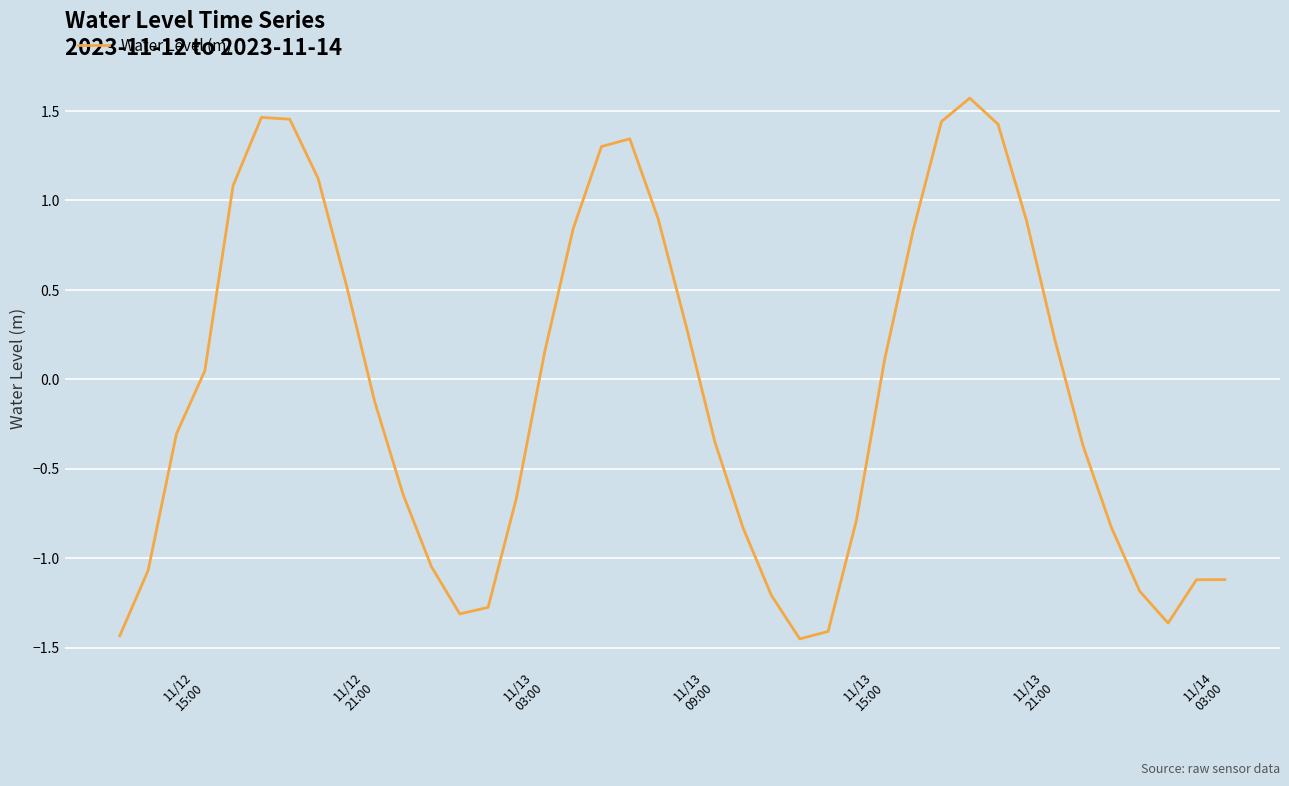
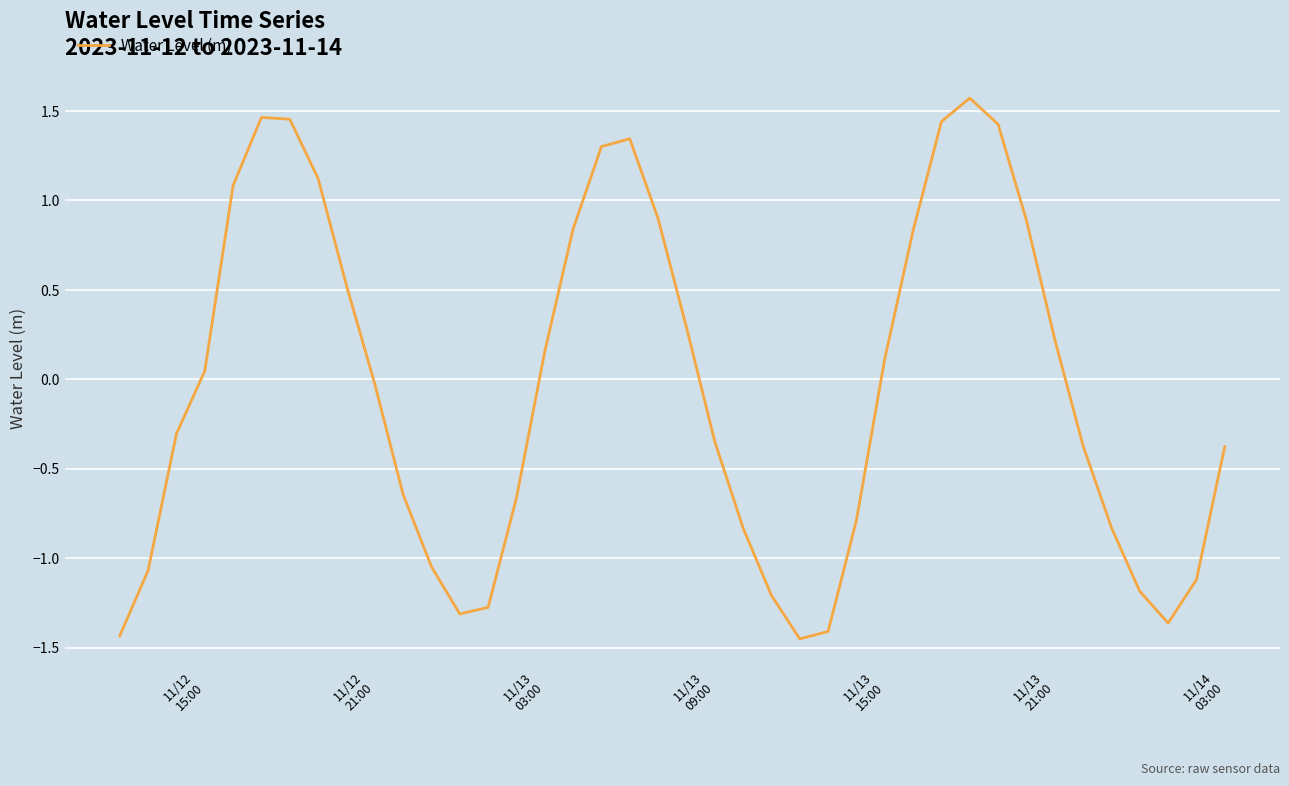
11/12 21:00: -0.13 -> -0.03
11/14 03:00: -1.12 -> -0.38
